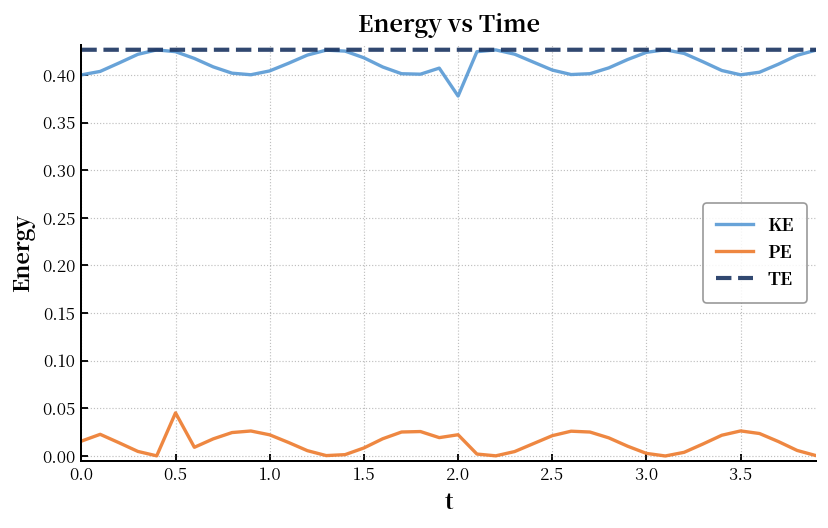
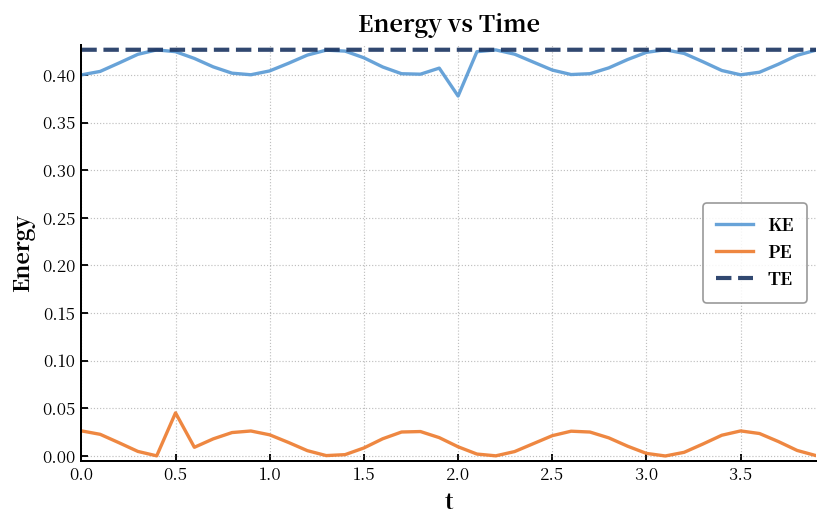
PE, 0.0: 0.02 -> 0.03
PE, 2.0: 0.02 -> 0.01
